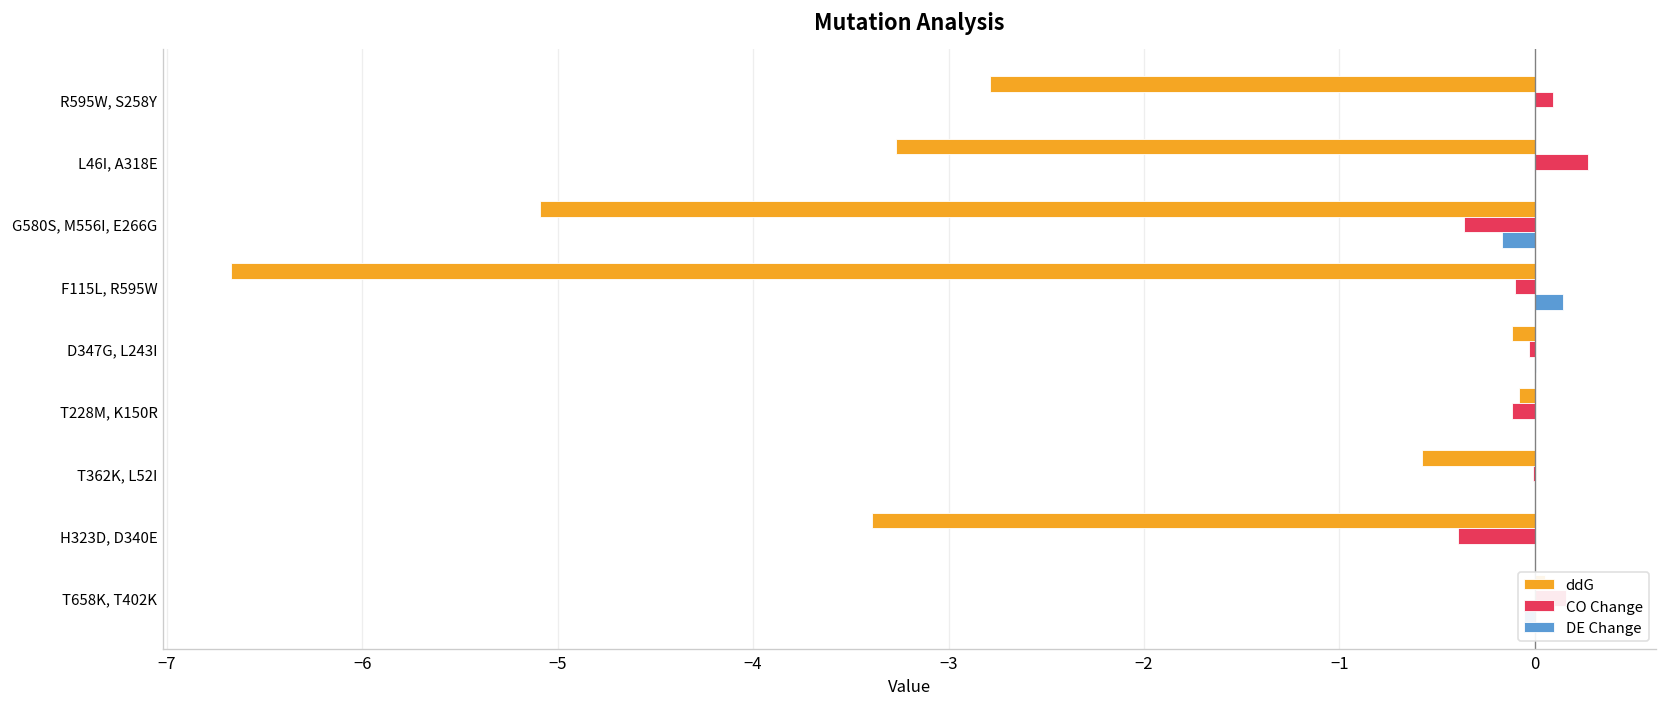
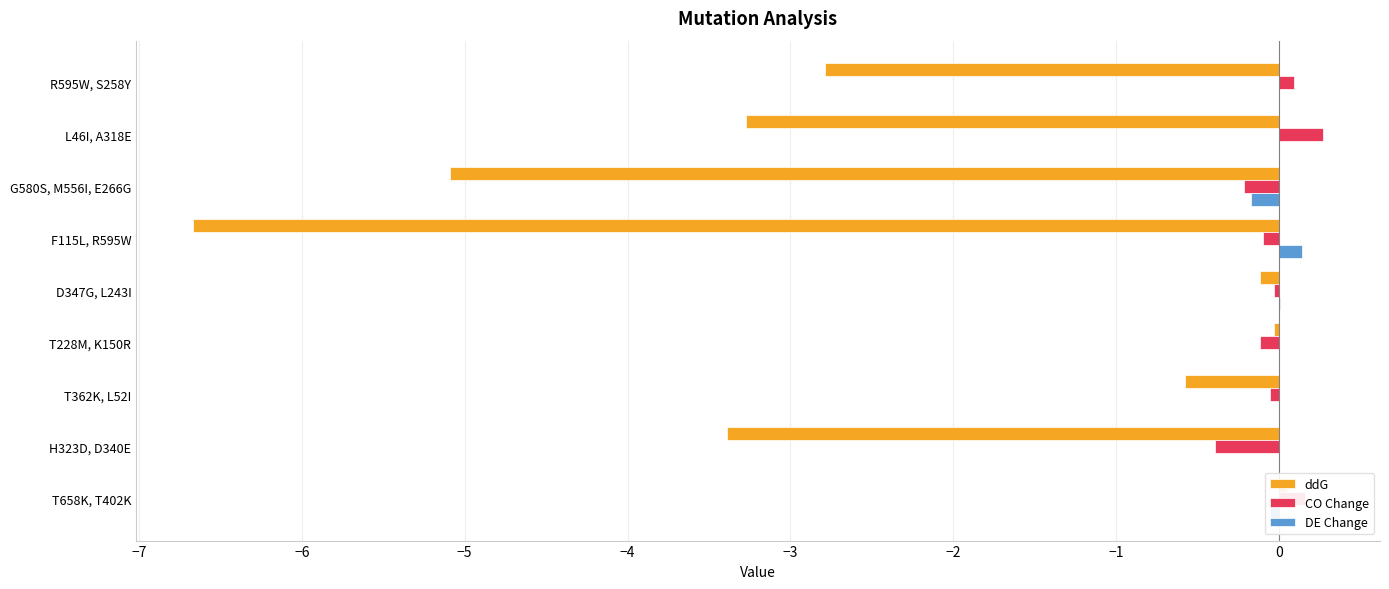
CO Change, G580S, M556I, E266G: -0.36 -> -0.22
ddG, T228M, K150R: -0.08 -> -0.03
CO Change, T362K, L52I: -0.01 -> -0.06
